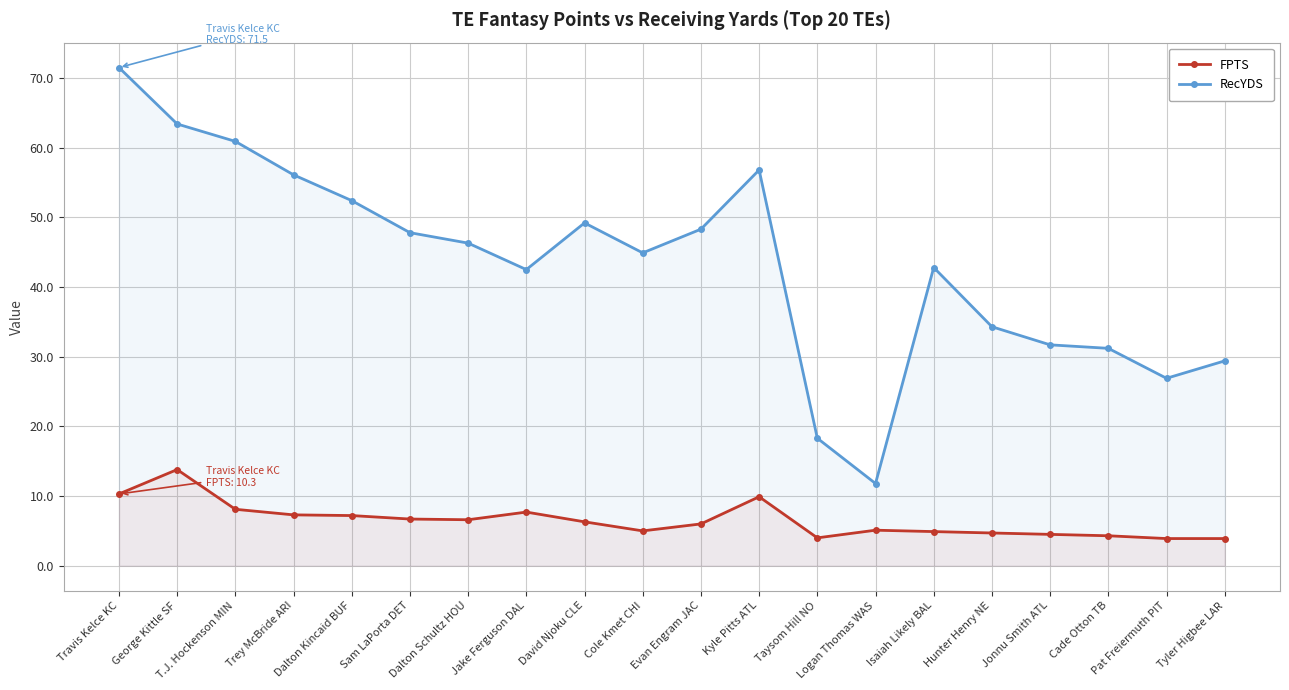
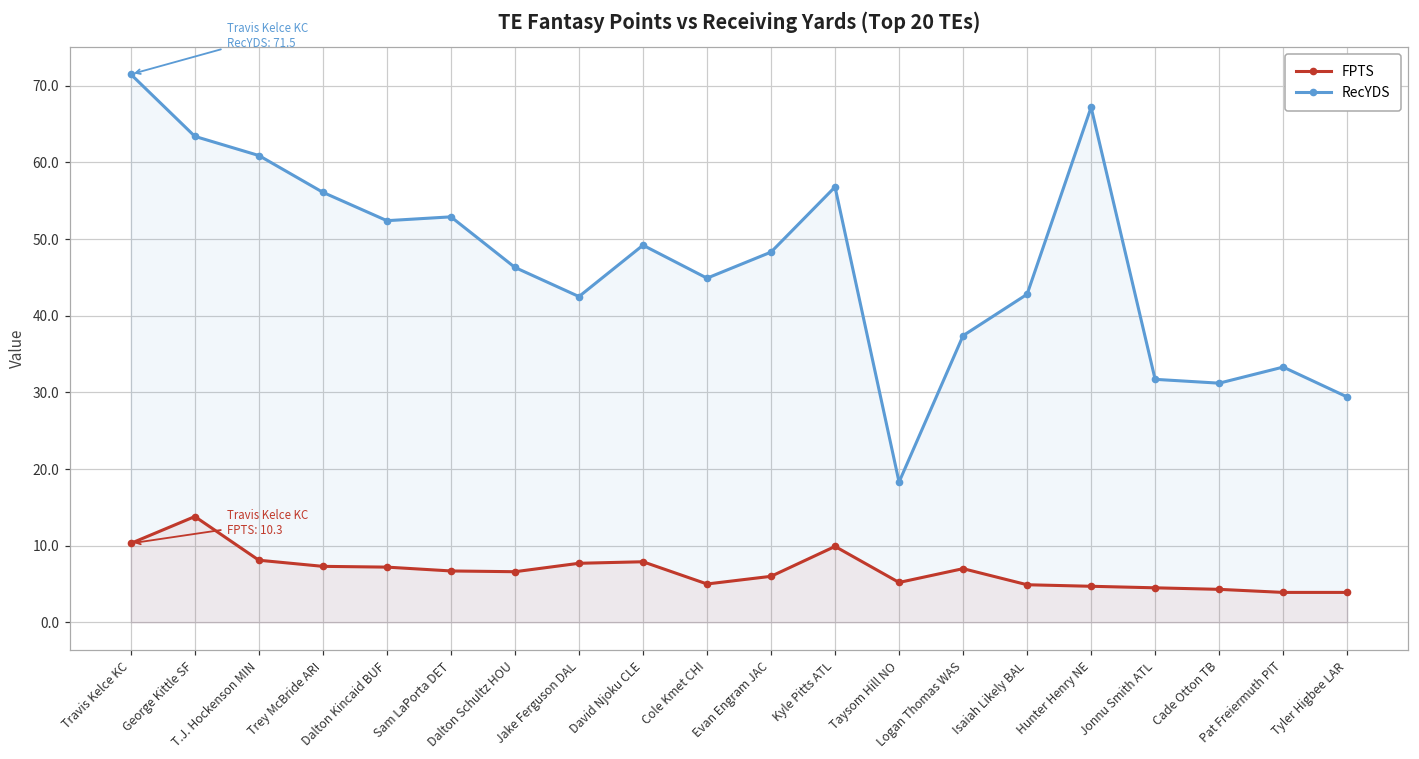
RecYDS, Sam LaPorta DET: 48 -> 53
FPTS, David Njoku CLE: 6 -> 8
FPTS, Taysom Hill NO: 4 -> 5
FPTS, Logan Thomas WAS: 5 -> 7
RecYDS, Logan Thomas WAS: 12 -> 37
RecYDS, Hunter Henry NE: 34 -> 67
RecYDS, Pat Freiermuth PIT: 27 -> 33
